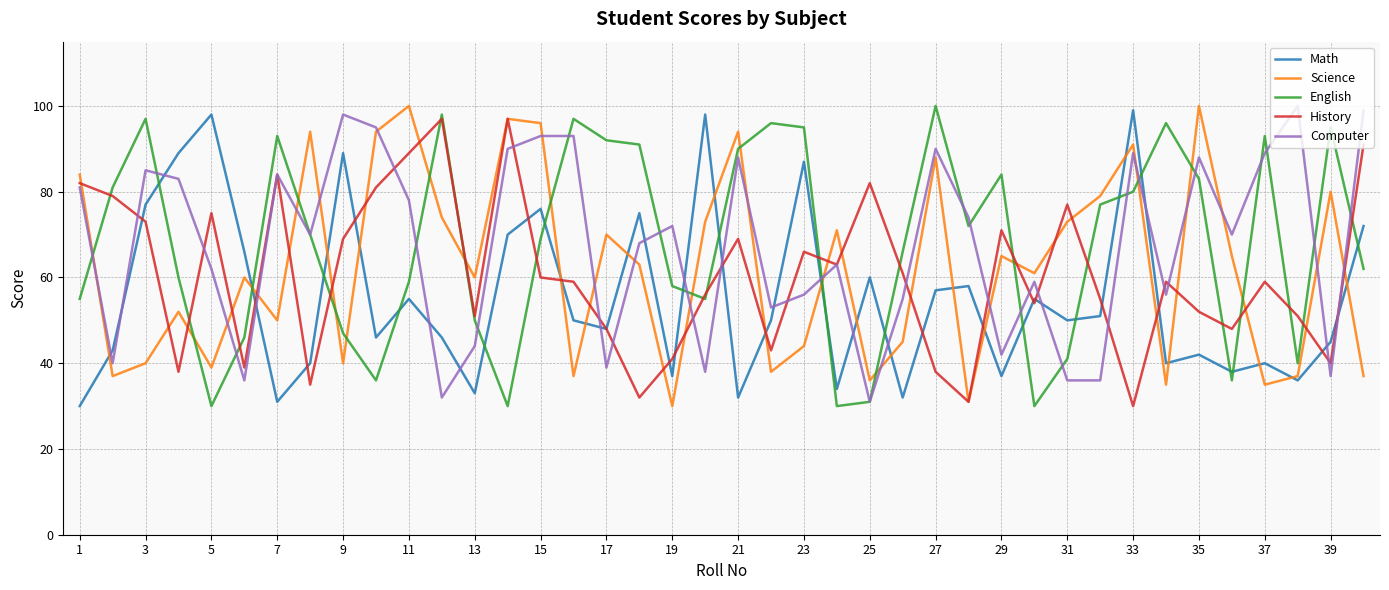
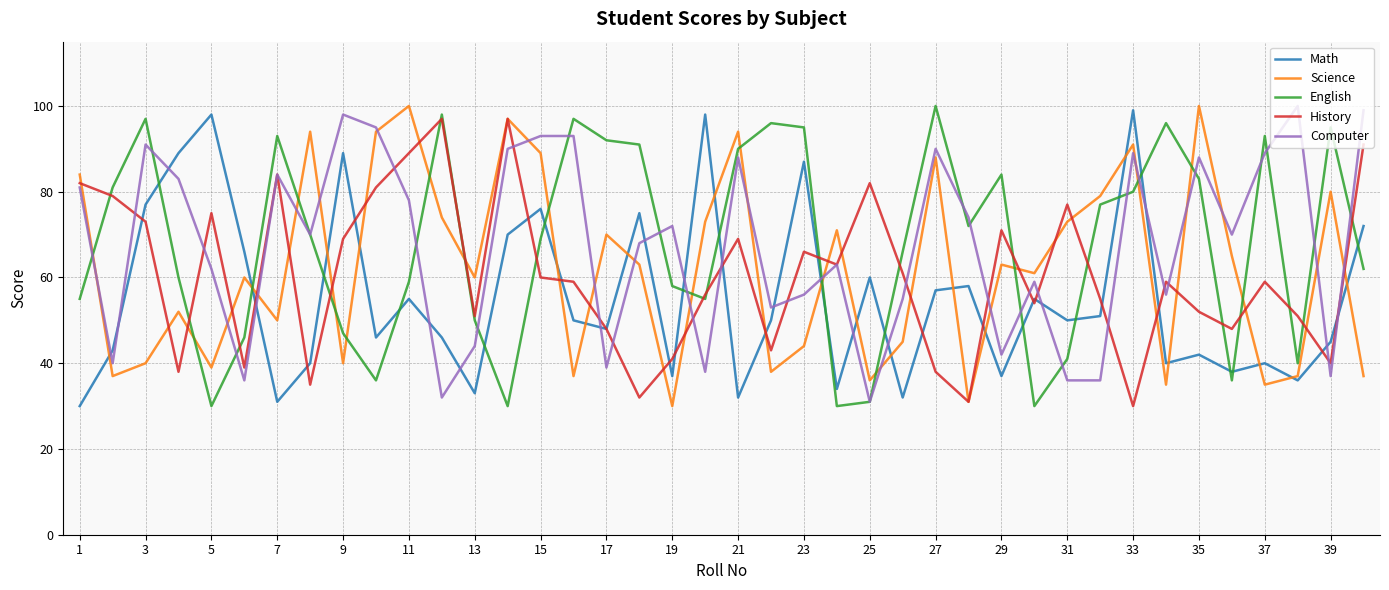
Computer, 3: 85 -> 91
Science, 15: 96 -> 89
Science, 29: 65 -> 63
